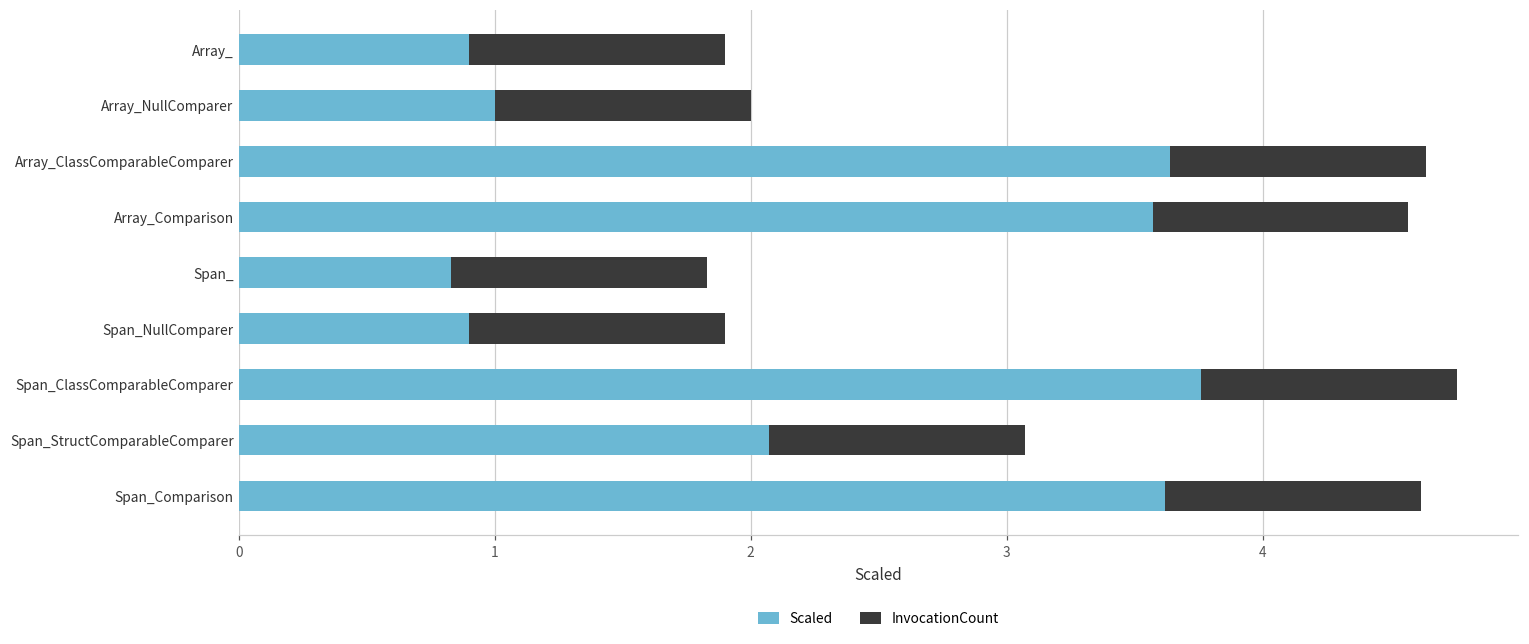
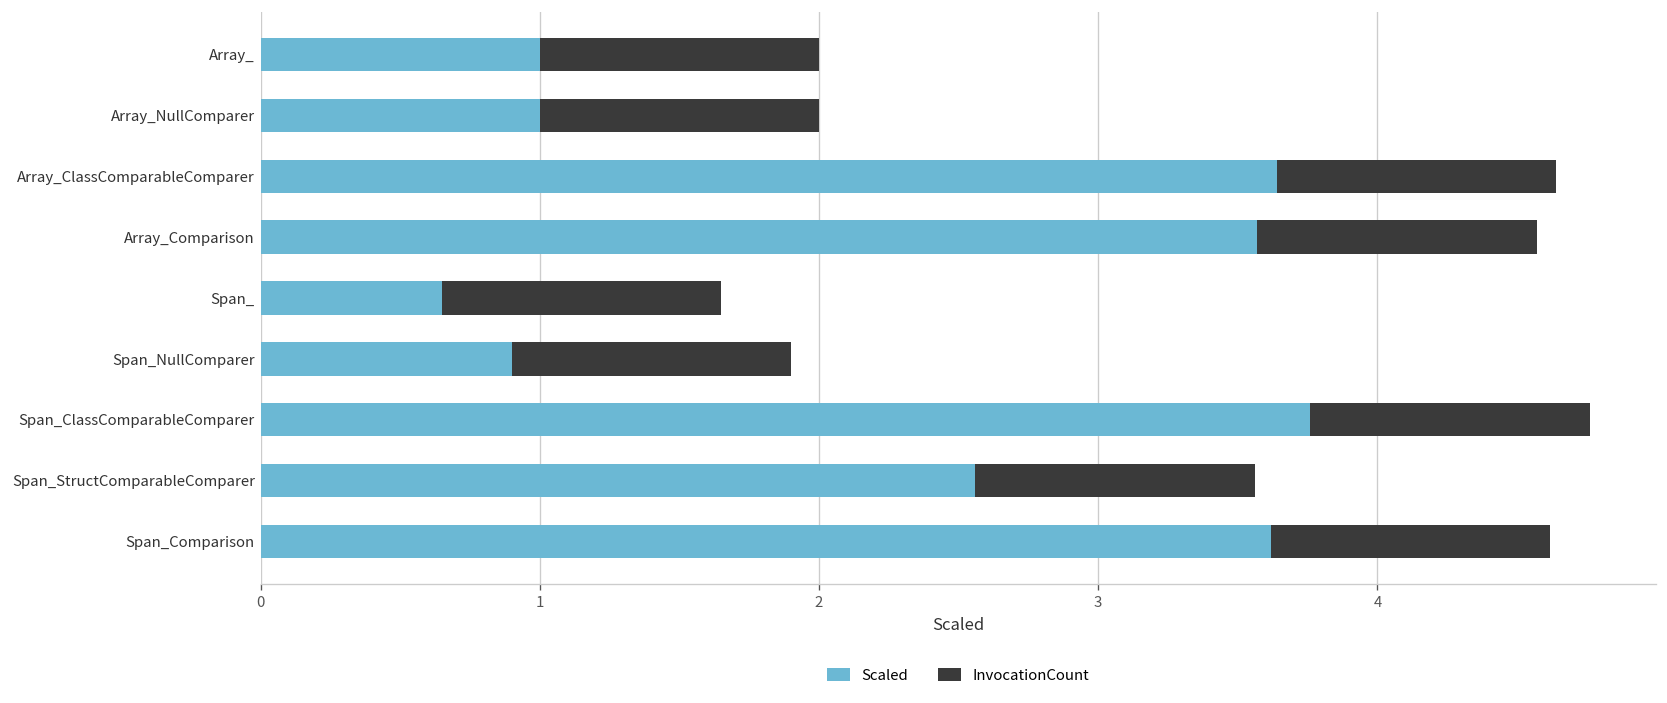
Scaled, Array_: 0.9 -> 1.0
Scaled, Span_: 0.83 -> 0.65
Scaled, Span_StructComparableComparer: 2.07 -> 2.56
